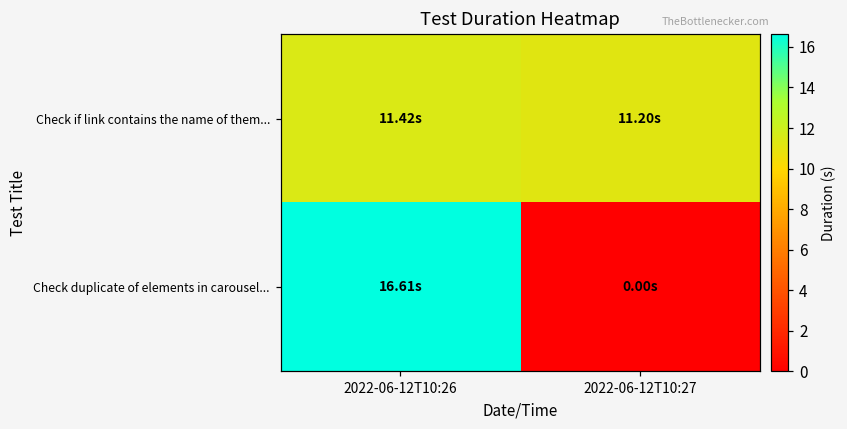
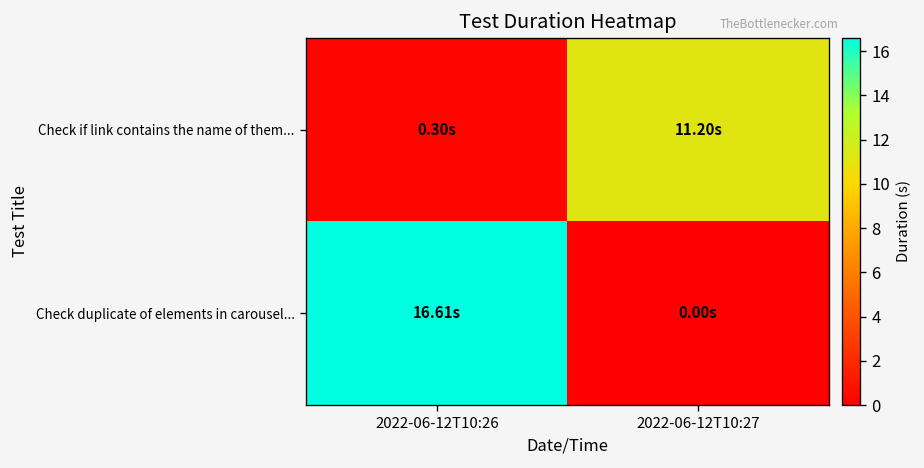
Check if link contains the name of them..., 2022-06-12T10:26: 11.42s -> 0.30s
